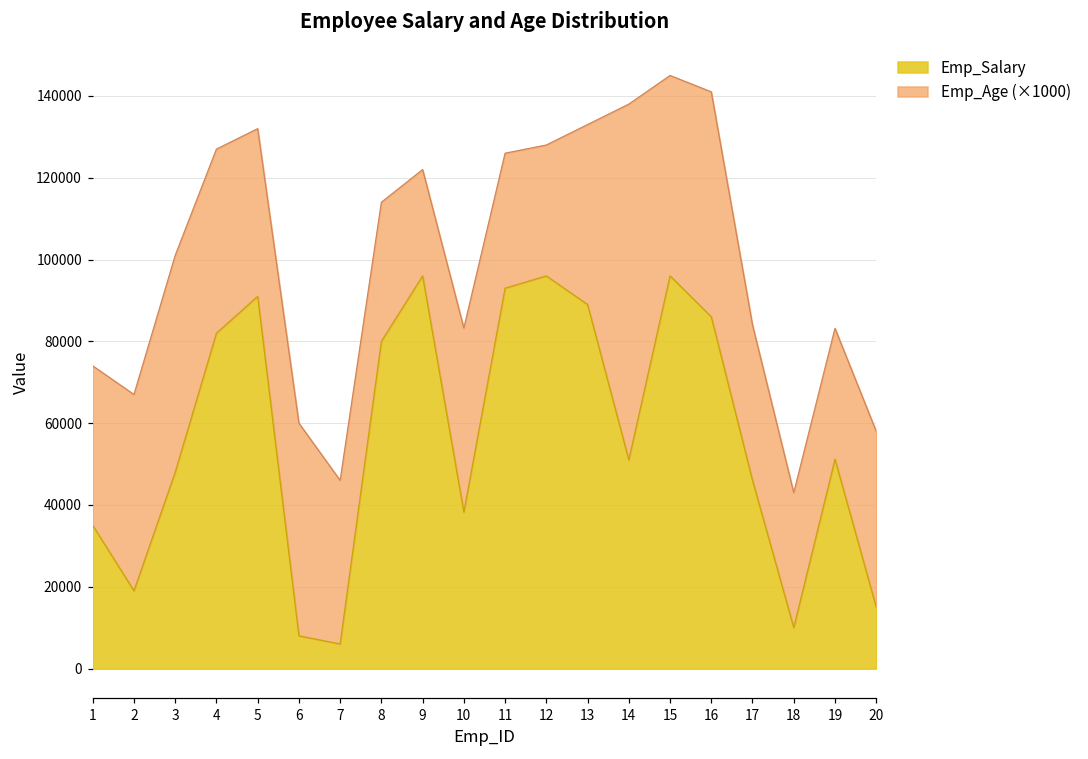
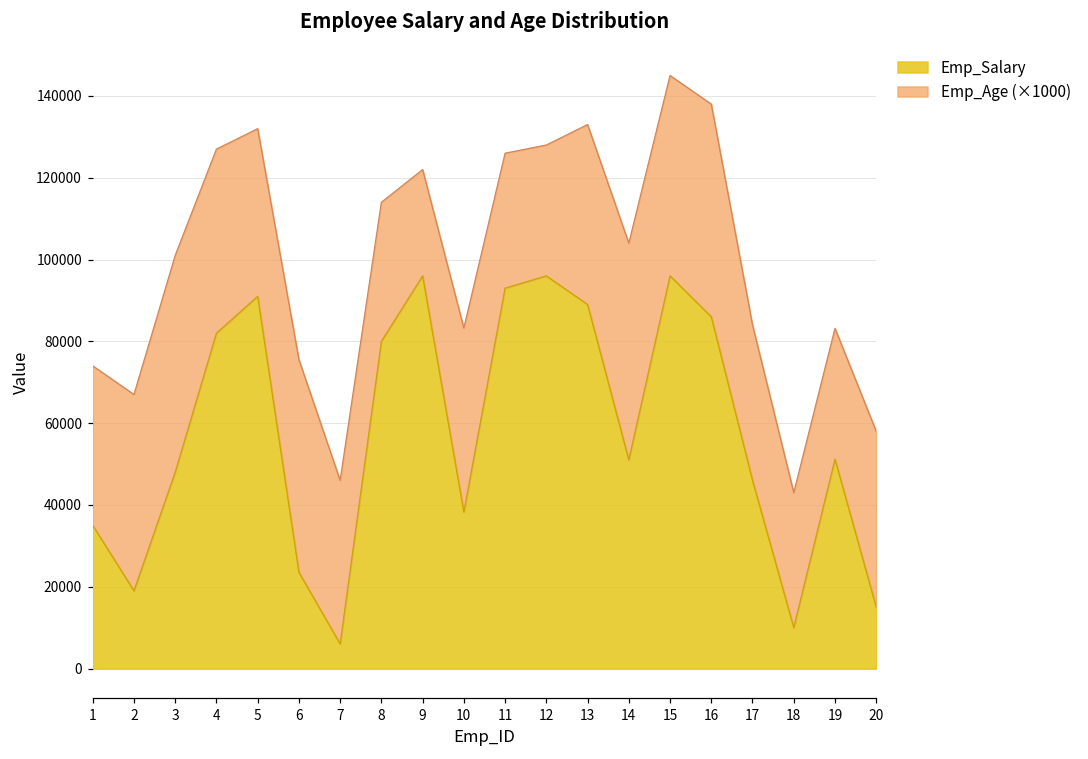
Emp_Salary, 6: 8000 -> 24000
Emp_Age (×1000), 14: 87000 -> 53000
Emp_Age (×1000), 16: 55000 -> 52000
